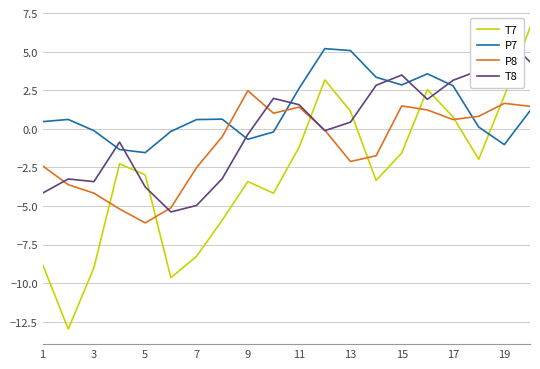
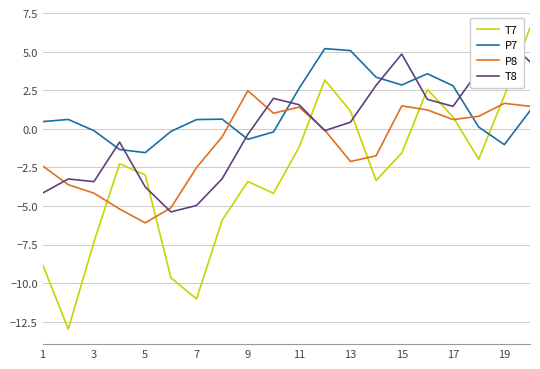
T7, 3: -9.0 -> -7.3
T7, 7: -8.3 -> -11.0
T8, 15: 3.5 -> 4.8
T8, 17: 3.1 -> 1.5
